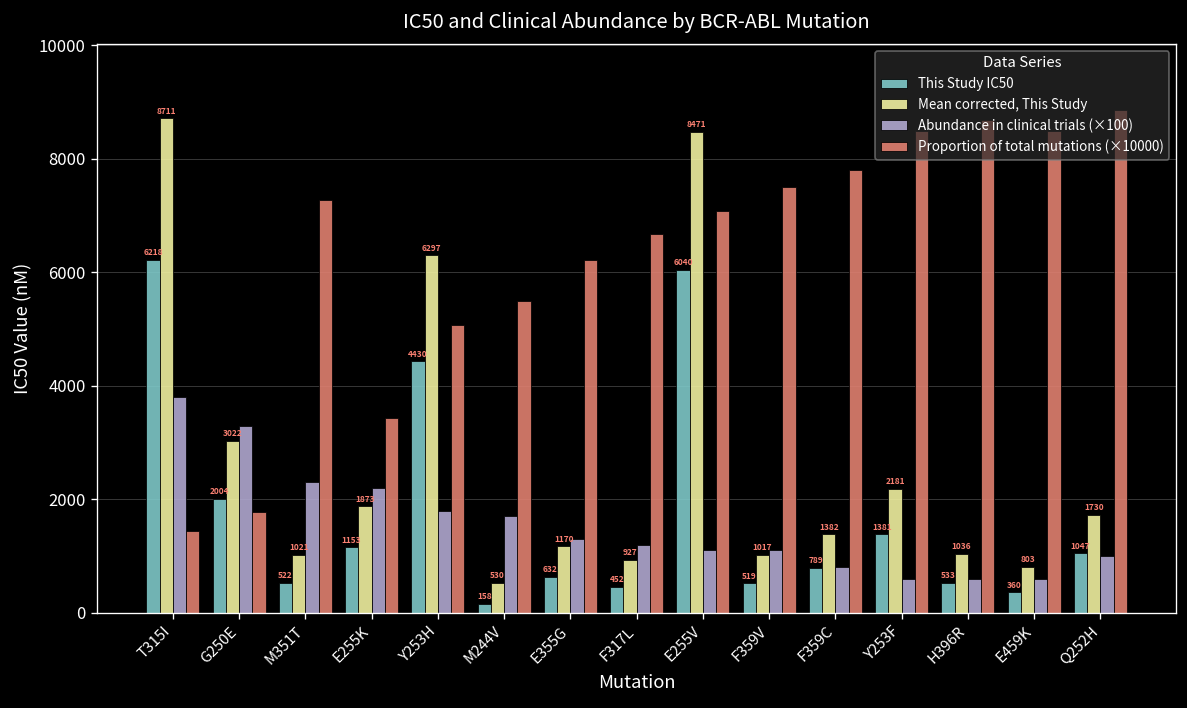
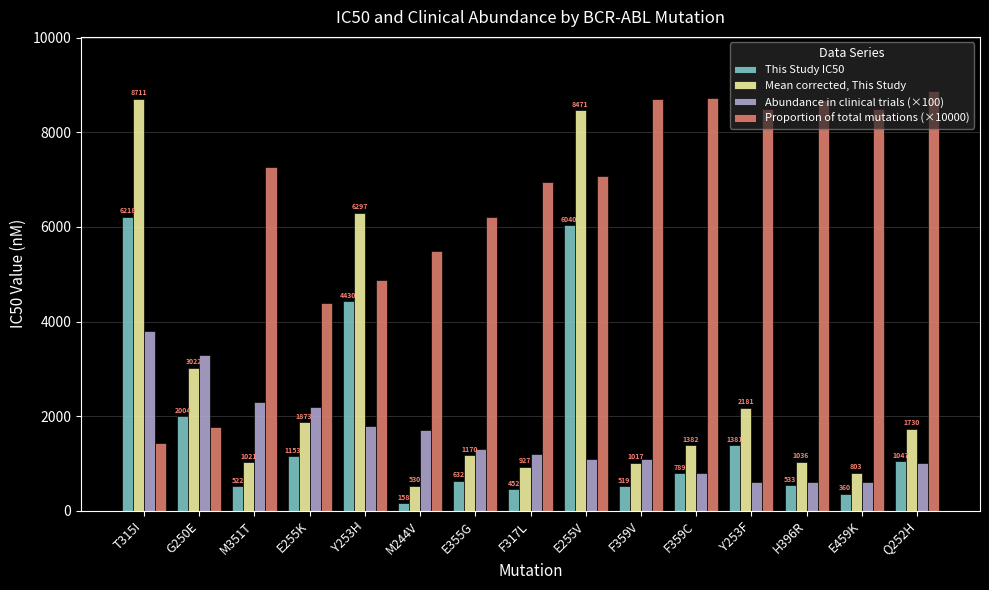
Proportion of total mutations (×10000), E255K: 3400 -> 4400
Proportion of total mutations (×10000), Y253H: 5100 -> 4900
Proportion of total mutations (×10000), F317L: 6700 -> 6900
Proportion of total mutations (×10000), F359V: 7500 -> 8700
Proportion of total mutations (×10000), F359C: 7800 -> 8700
